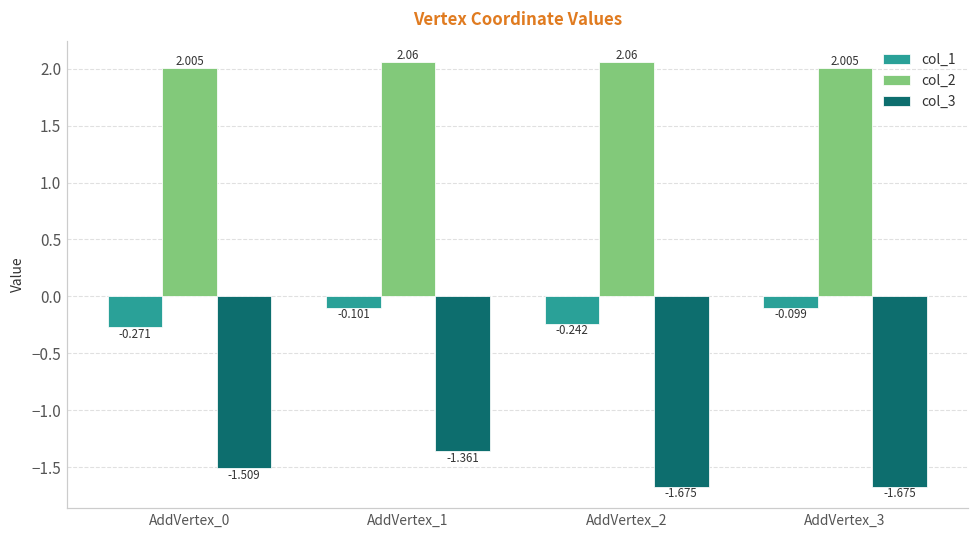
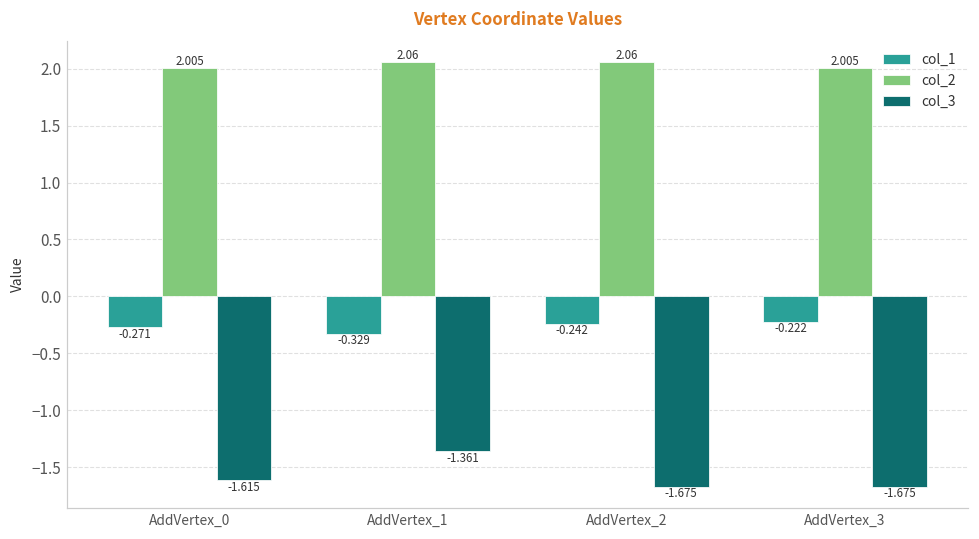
col_3, AddVertex_0: -1.509 -> -1.615
col_1, AddVertex_1: -0.101 -> -0.329
col_1, AddVertex_3: -0.099 -> -0.222
